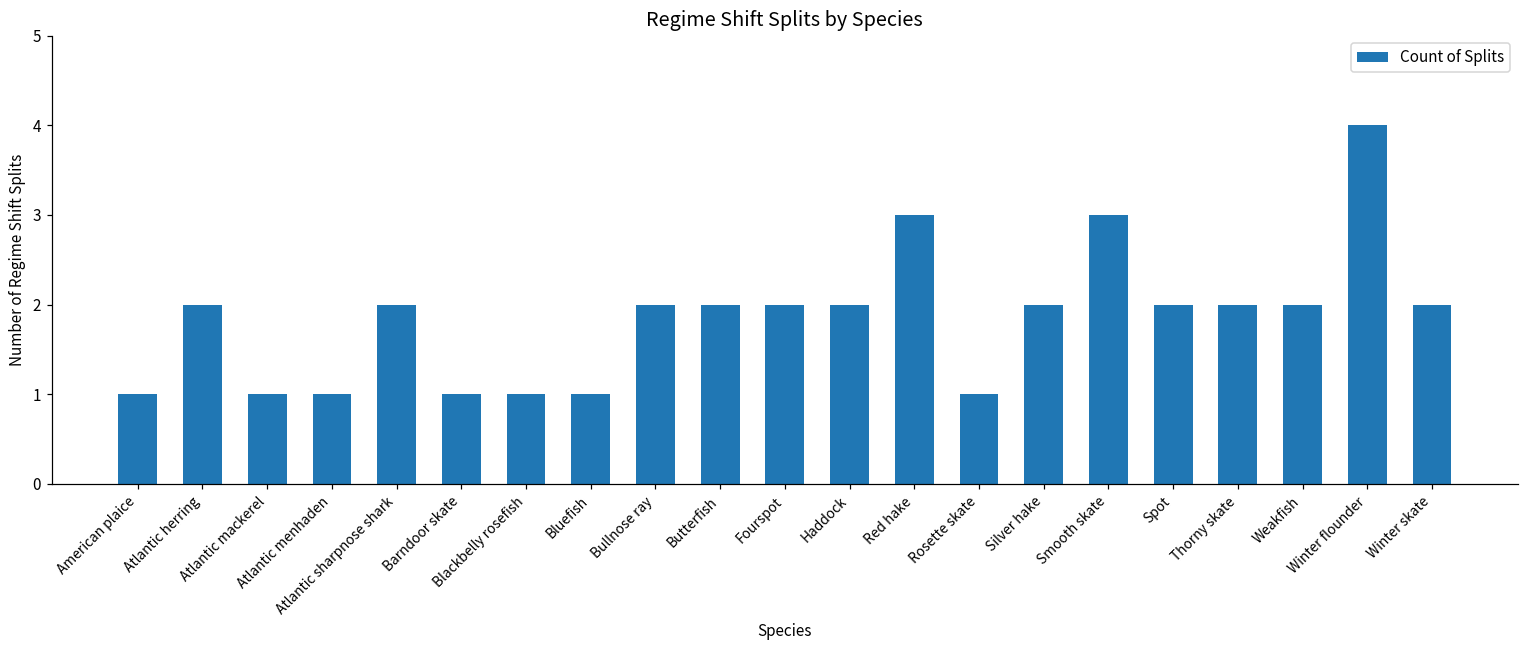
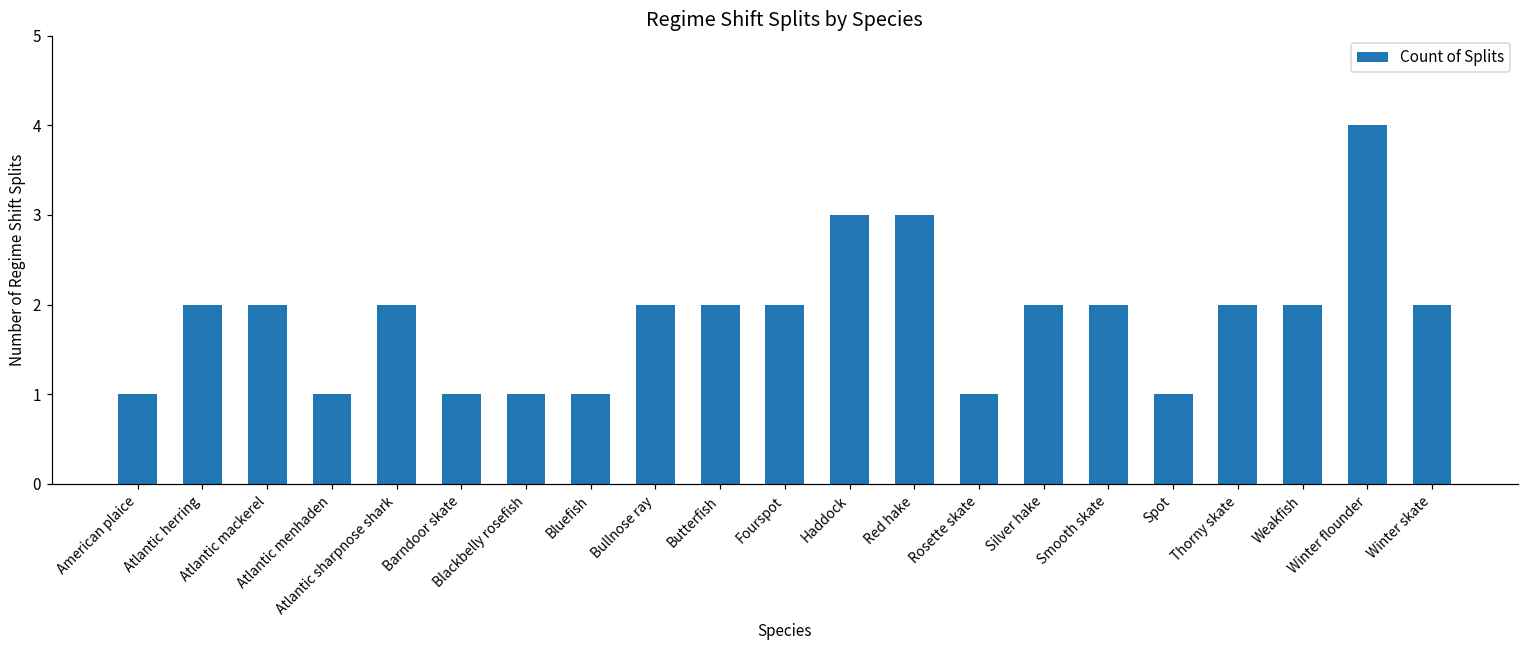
Atlantic mackerel: 1 -> 2
Haddock: 2 -> 3
Smooth skate: 3 -> 2
Spot: 2 -> 1
